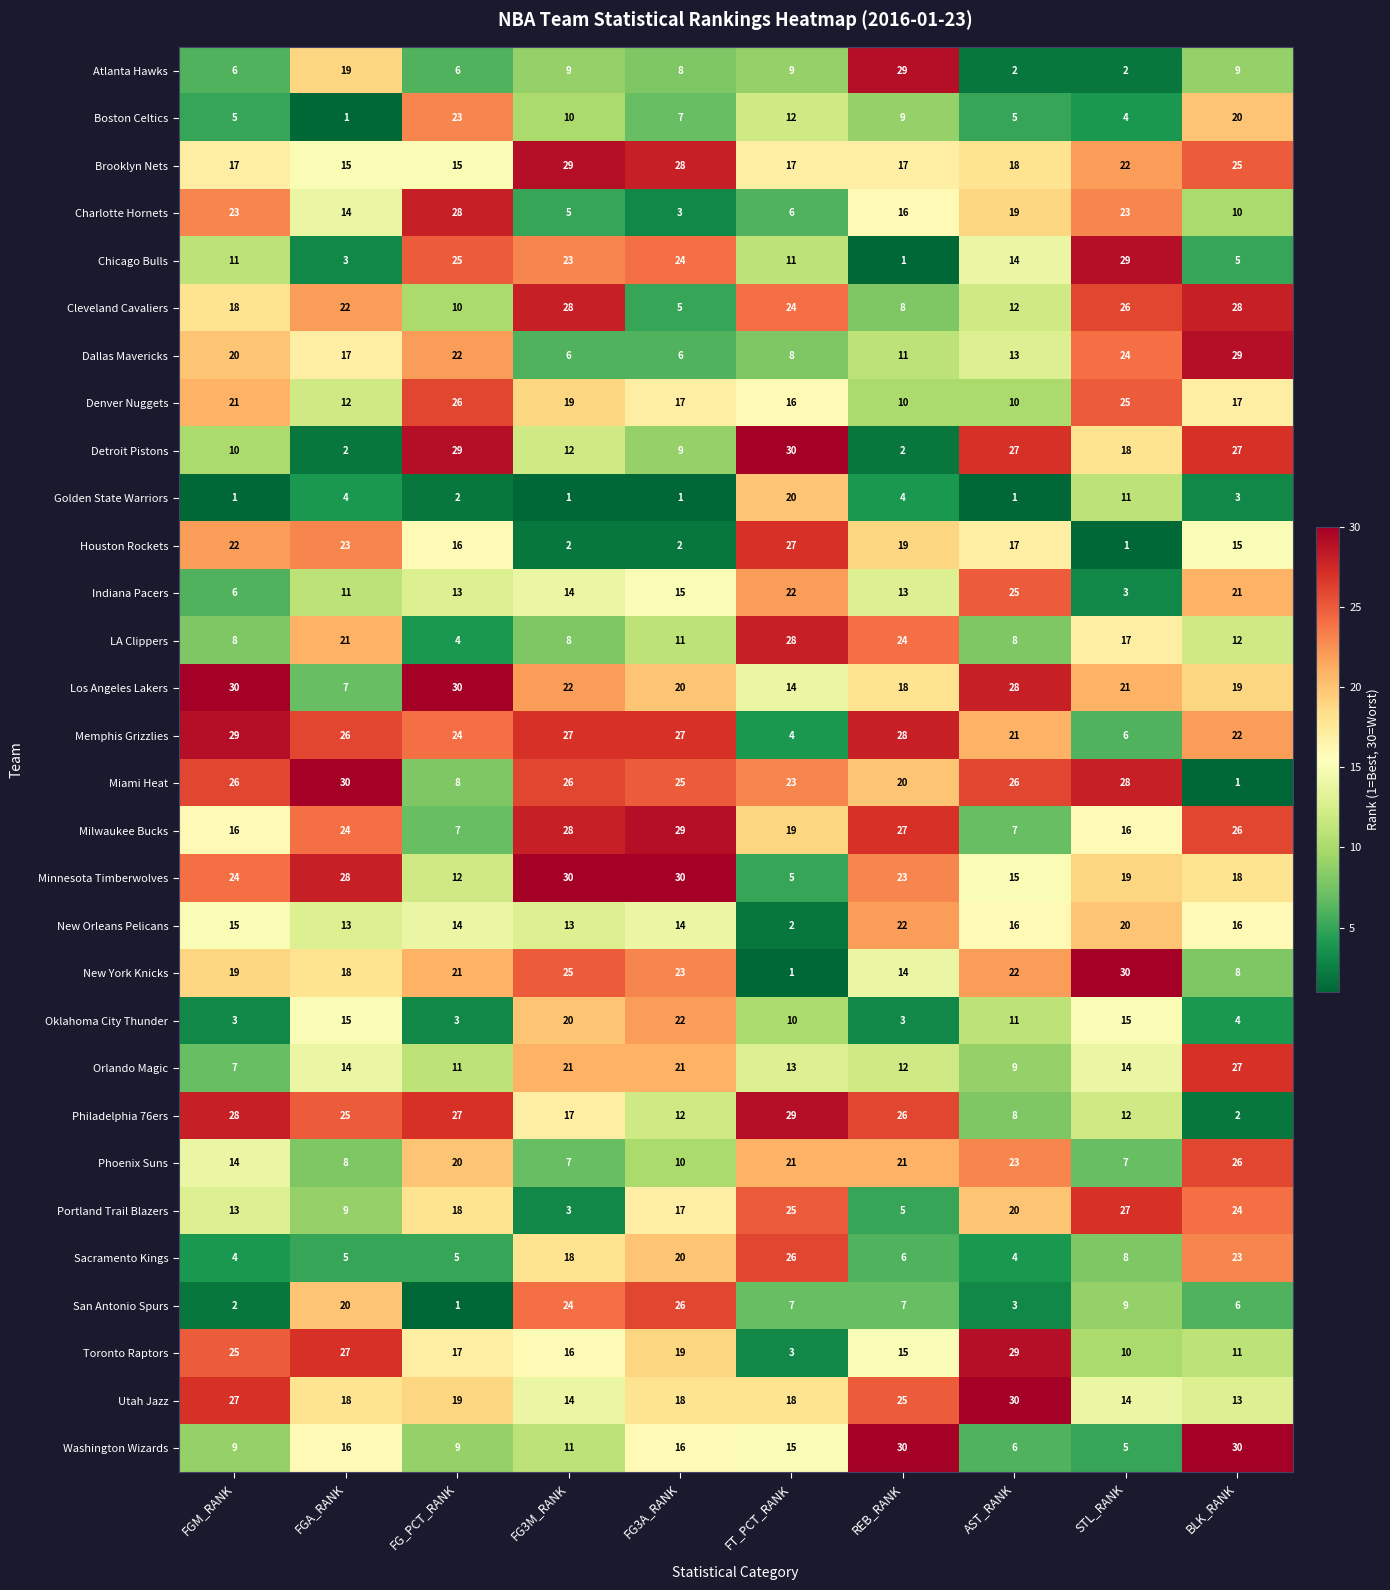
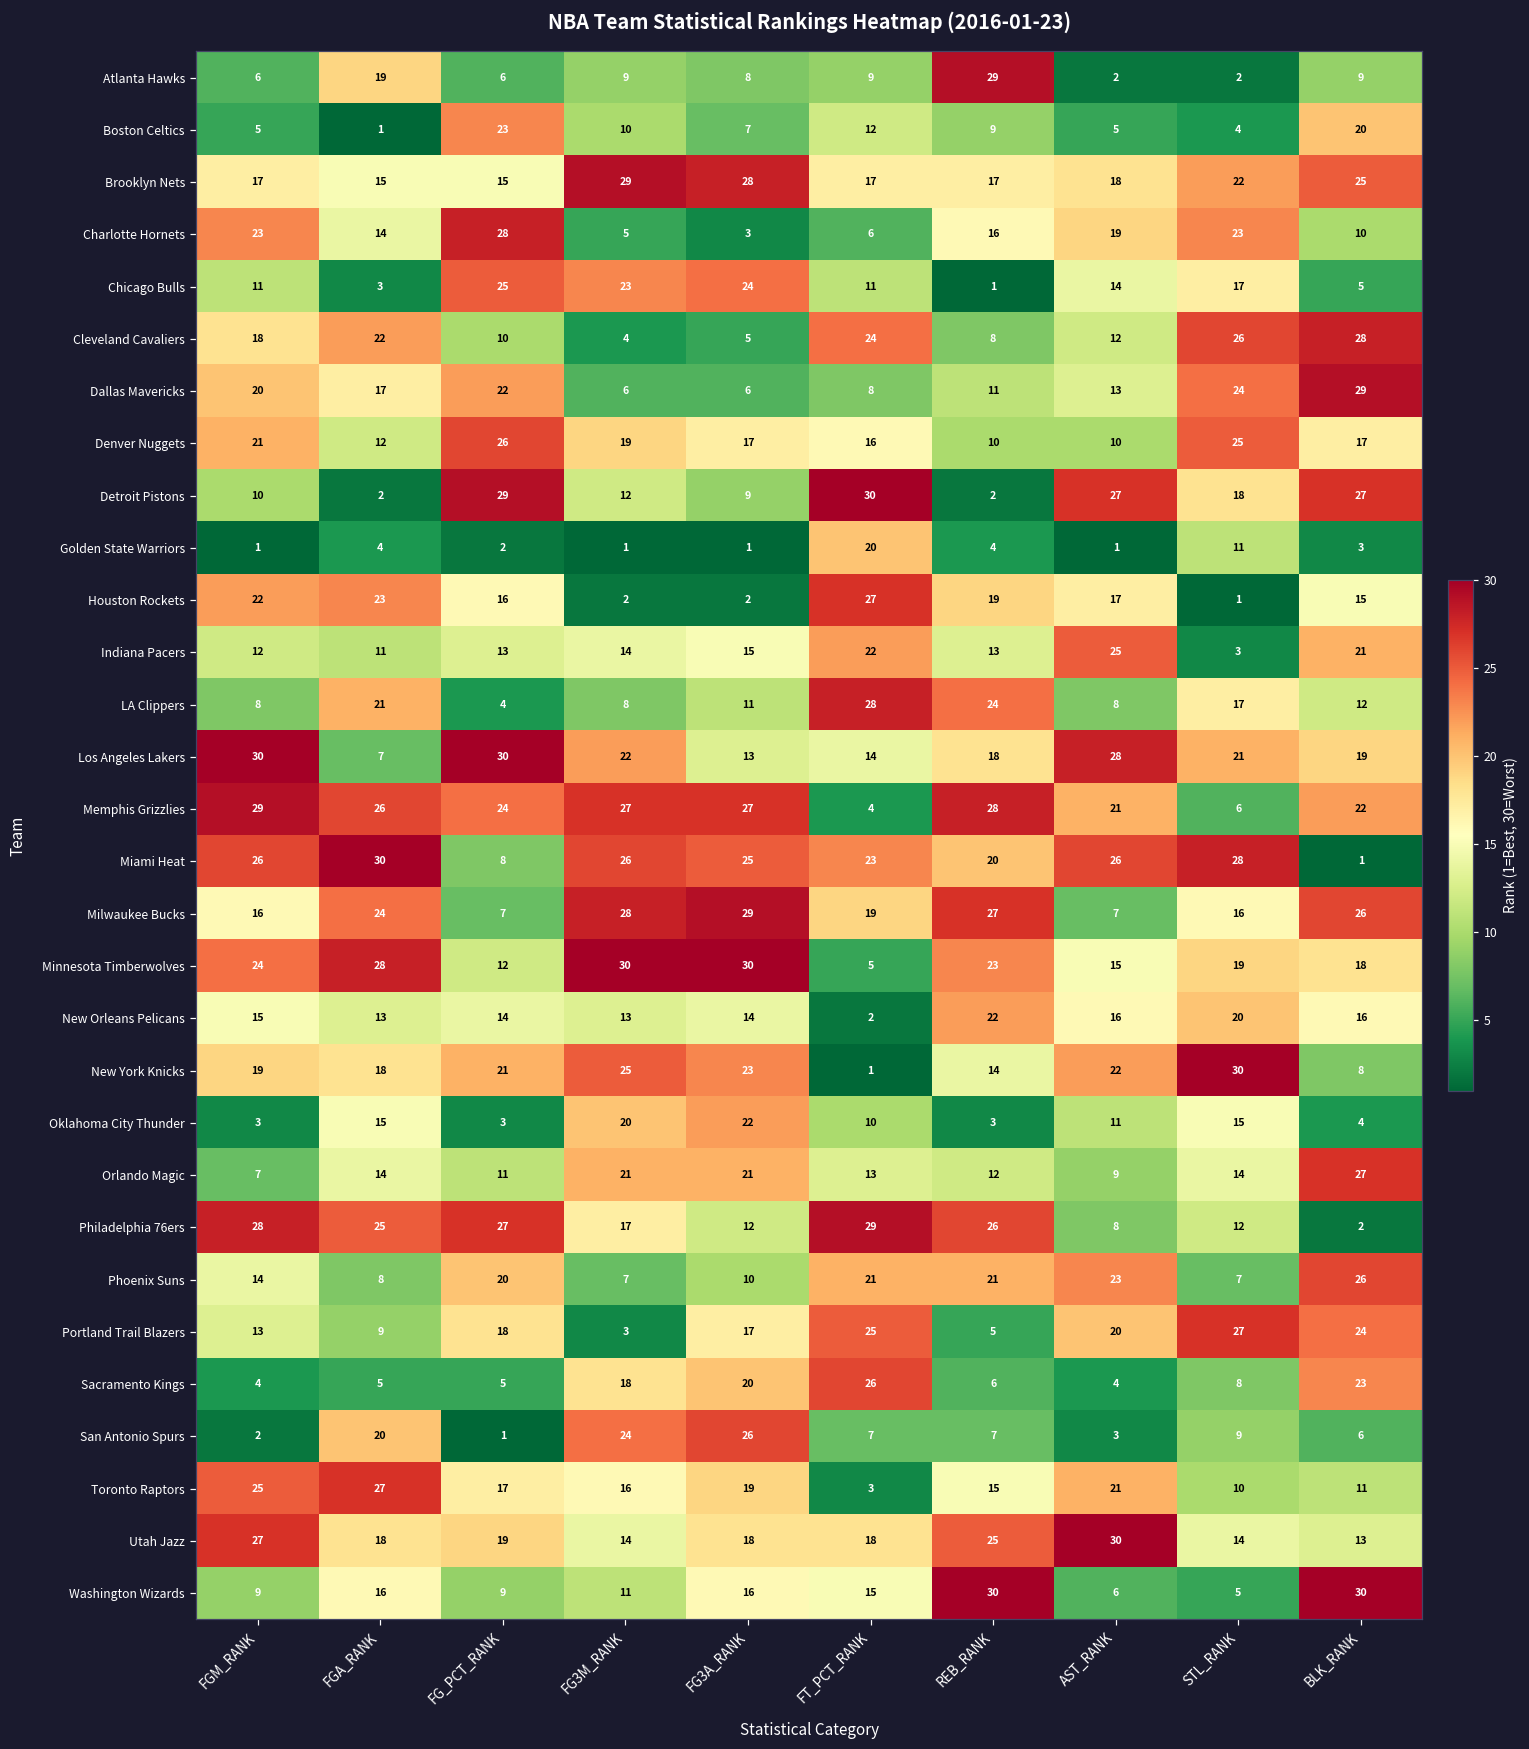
Chicago Bulls, STL_RANK: 29 -> 17
Cleveland Cavaliers, FG3M_RANK: 28 -> 4
Indiana Pacers, FGM_RANK: 6 -> 12
Los Angeles Lakers, FG3A_RANK: 20 -> 13
Toronto Raptors, AST_RANK: 29 -> 21
